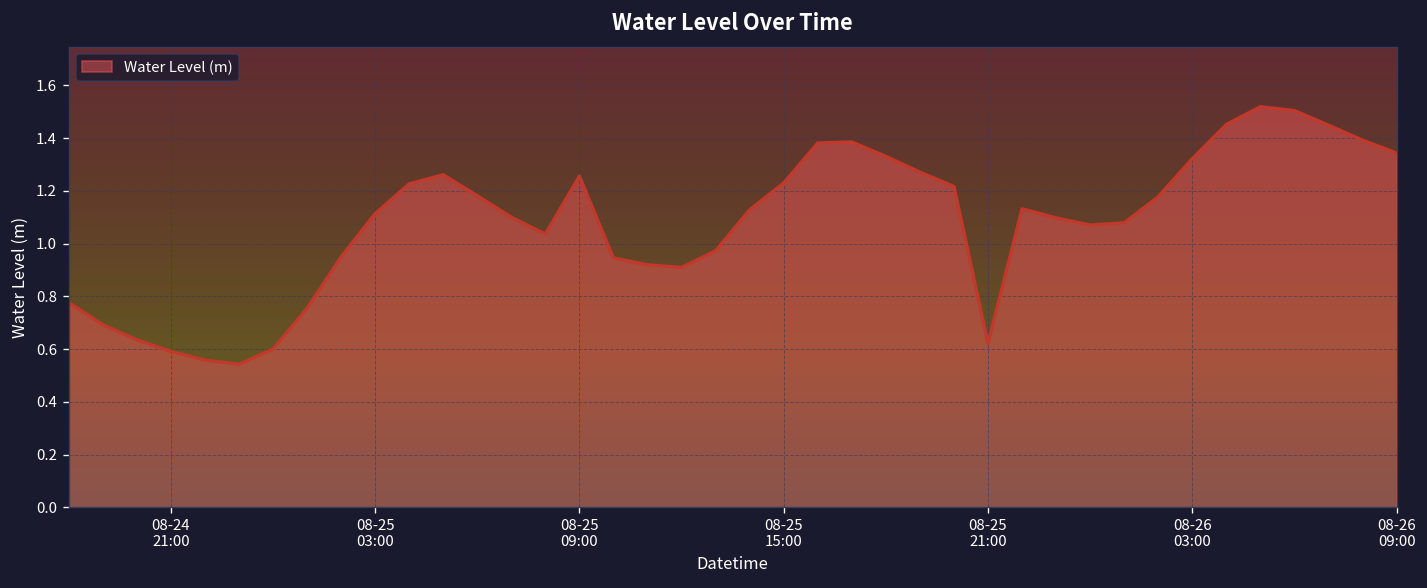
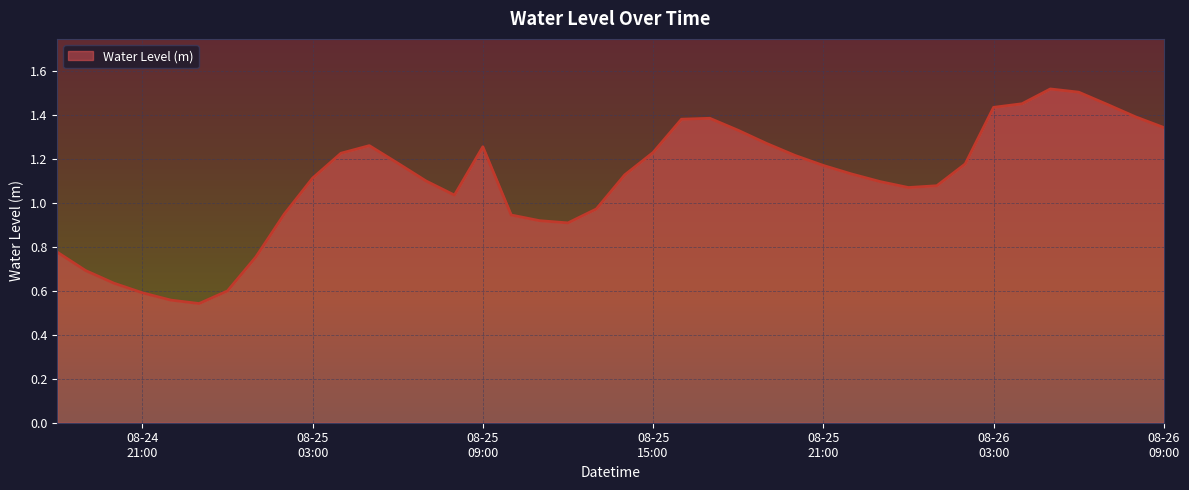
08-25 21:00: 0.62 -> 1.17
08-26 03:00: 1.32 -> 1.44
